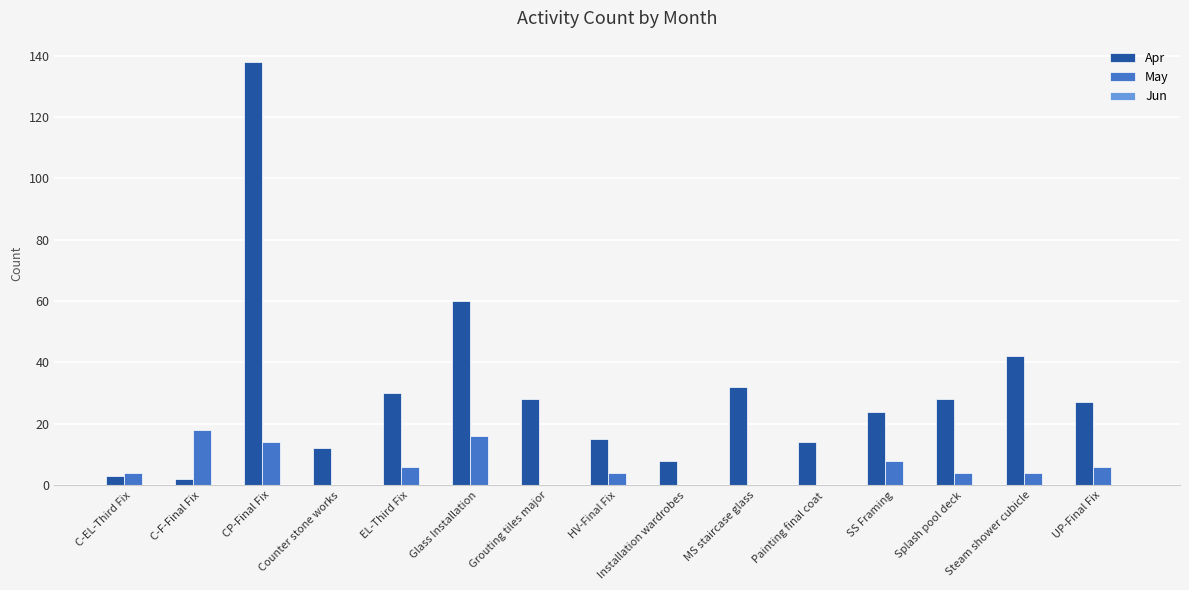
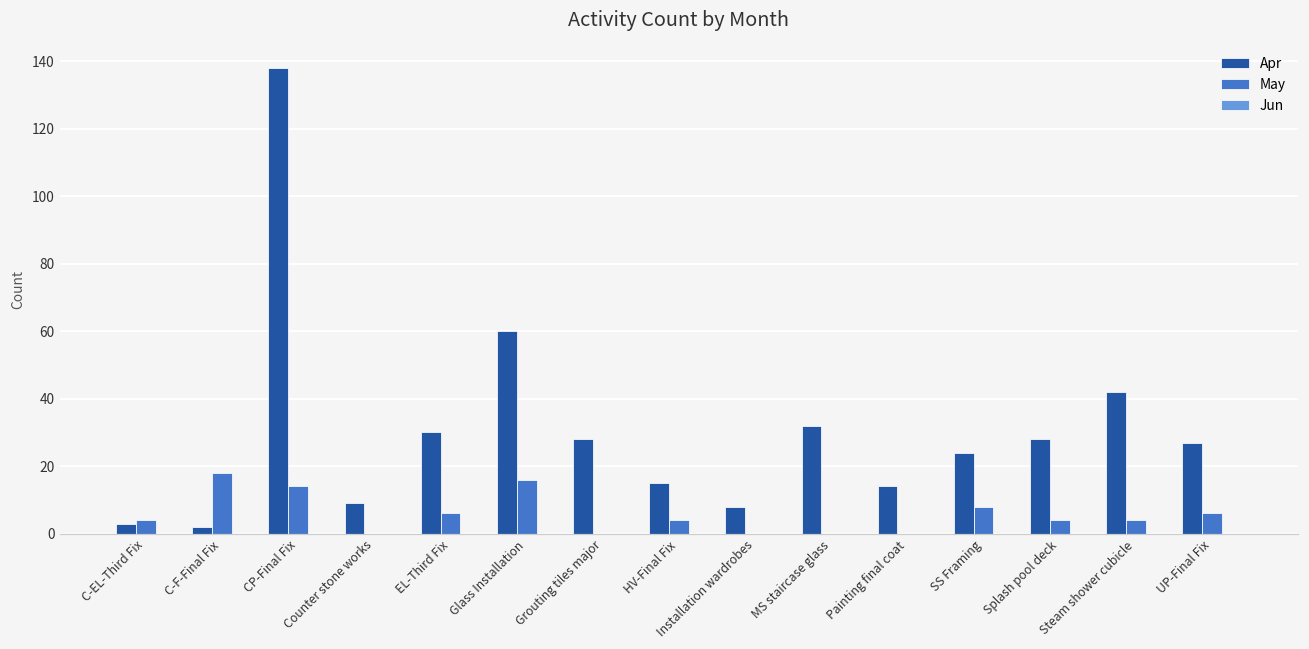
Apr, Counter stone works: 12 -> 9
